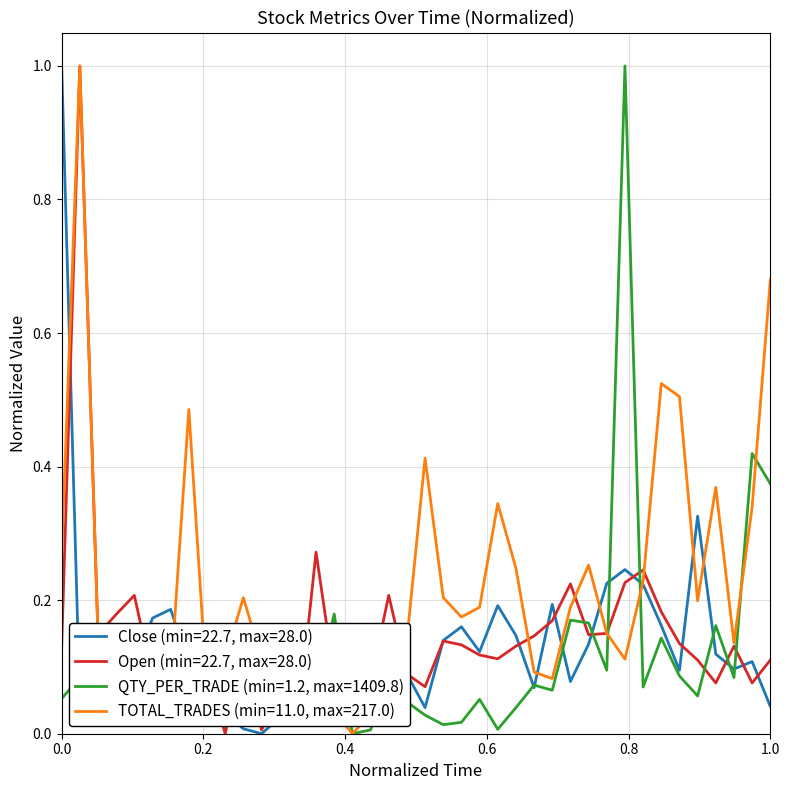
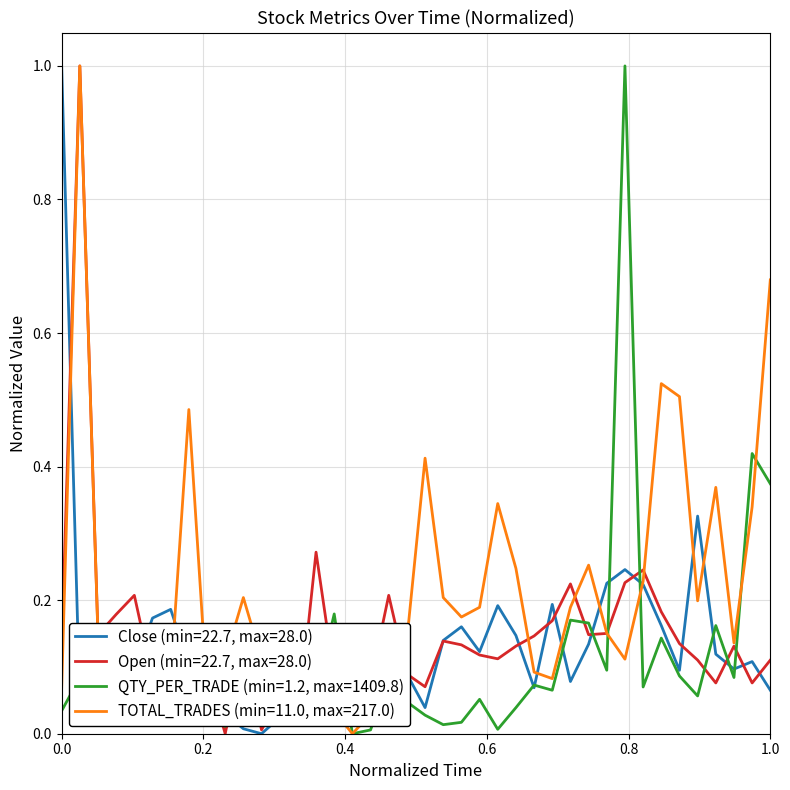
QTY_PER_TRADE (min=1.2, max=1409.8), 0.0: 0.05 -> 0.03
TOTAL_TRADES (min=11.0, max=217.0), 0.0: 0.27 -> 0.07
Close (min=22.7, max=28.0), 1.0: 0.04 -> 0.07
